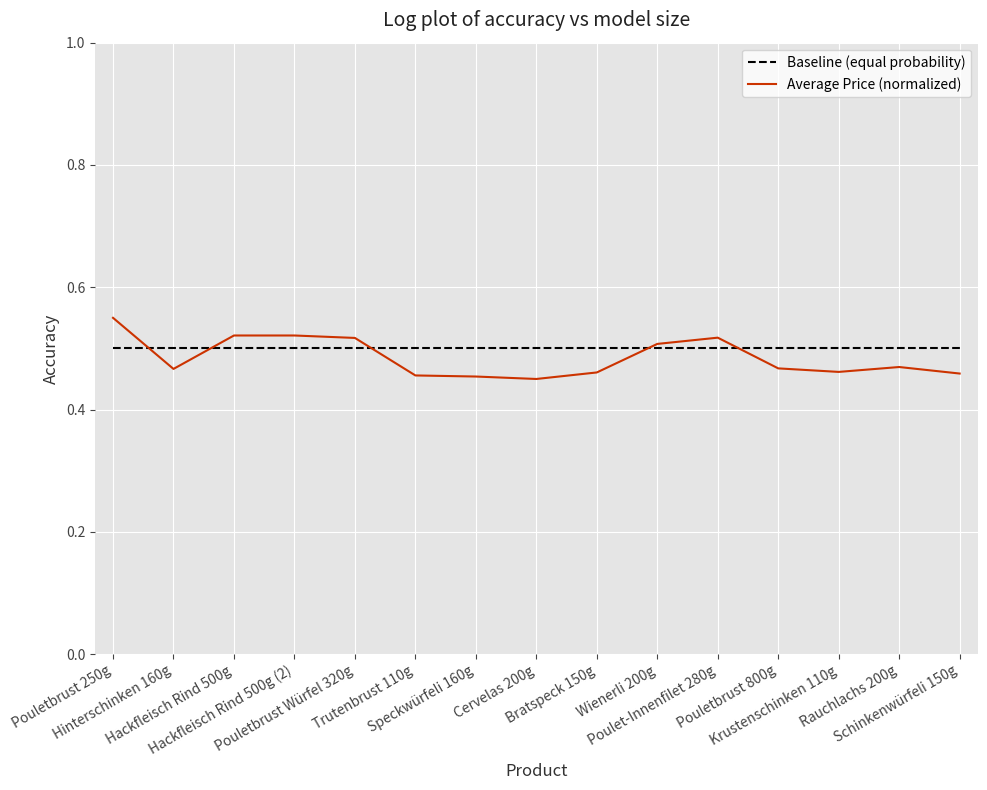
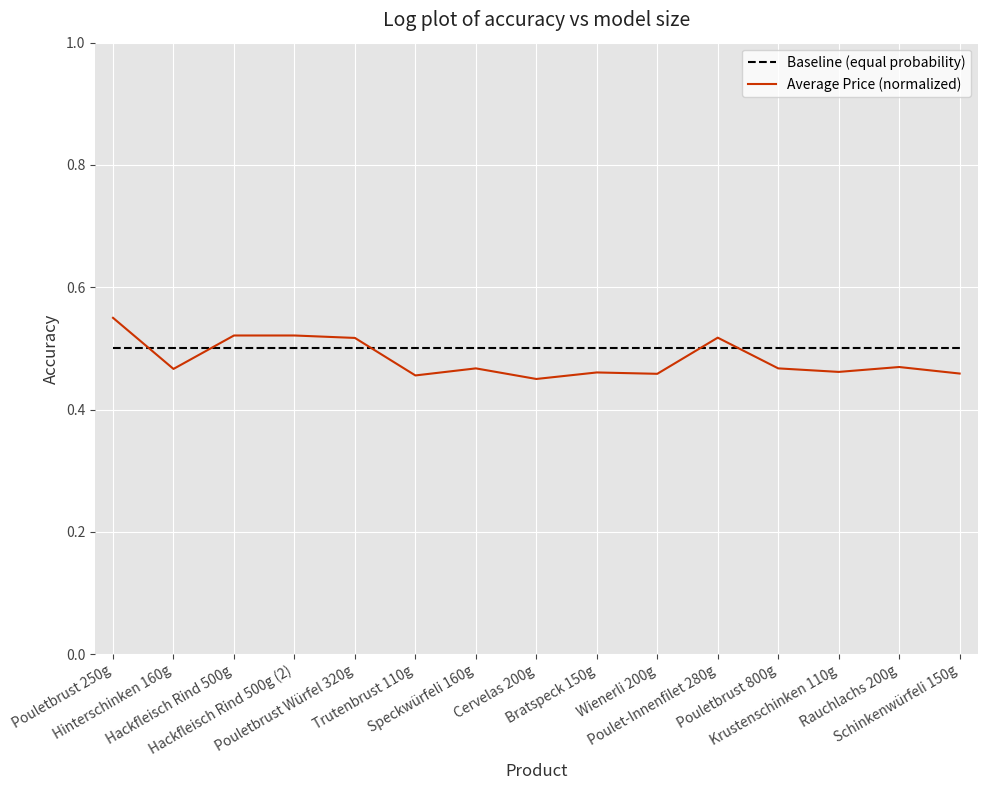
Average Price (normalized), Speckwürfeli 160g: 0.45 -> 0.47
Average Price (normalized), Wienerli 200g: 0.51 -> 0.46
